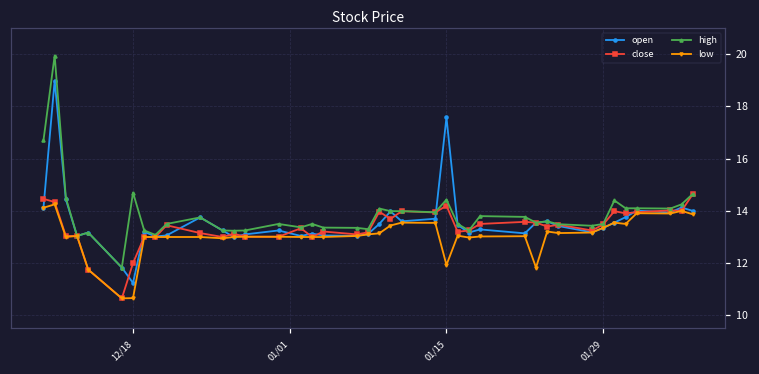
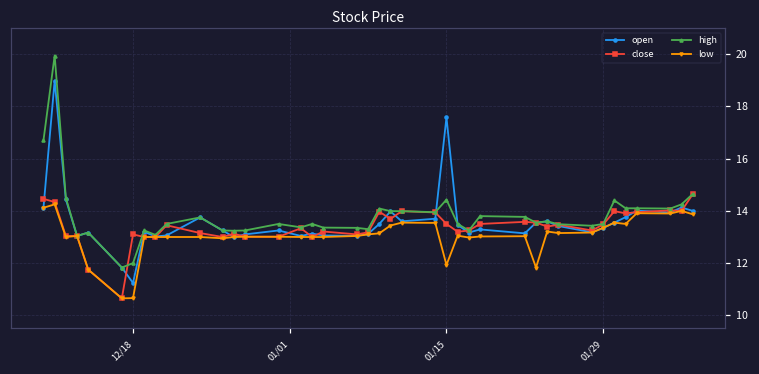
close, 12/18: 12.0 -> 13.1
high, 12/18: 14.7 -> 12.0
close, 01/15: 14.2 -> 13.5
